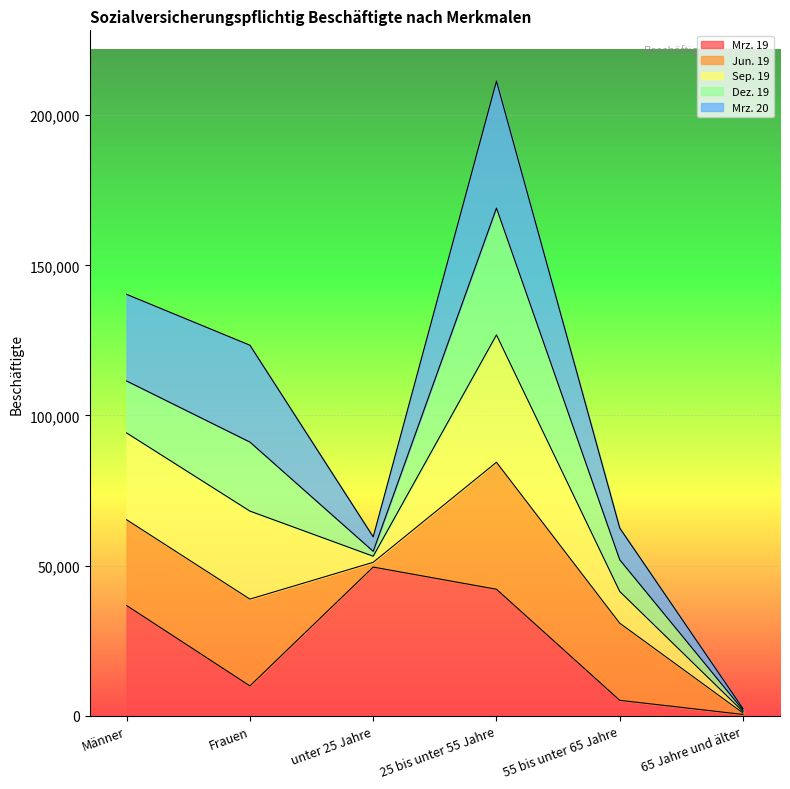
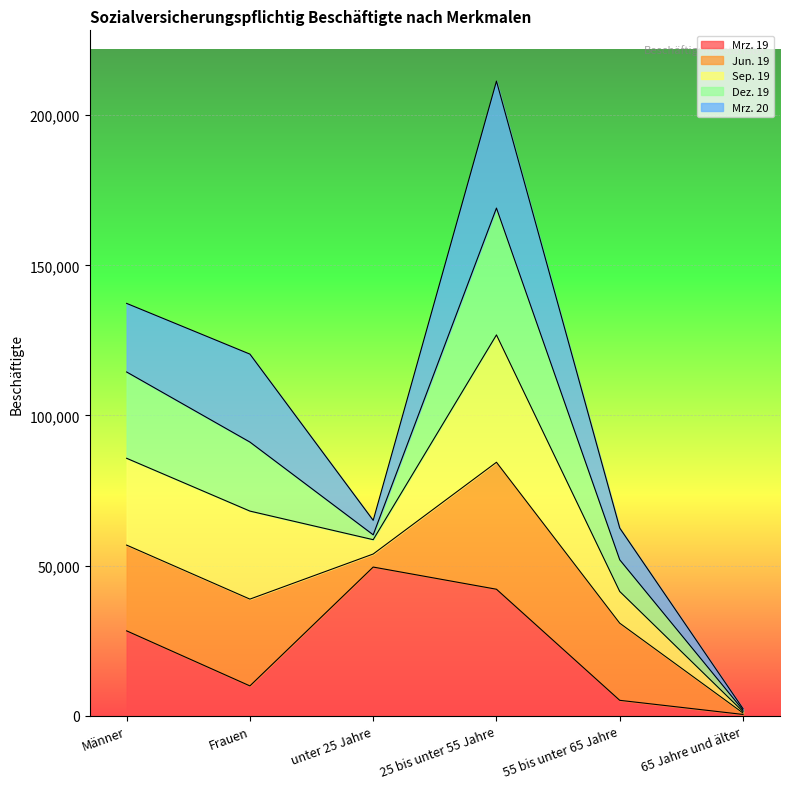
Mrz. 19, Männer: 37,000 -> 28,000
Dez. 19, Männer: 17,000 -> 29,000
Mrz. 20, Männer: 29,000 -> 23,000
Mrz. 20, Frauen: 32,000 -> 29,000
Jun. 19, unter 25 Jahre: 2,000 -> 4,000
Sep. 19, unter 25 Jahre: 2,000 -> 5,000
